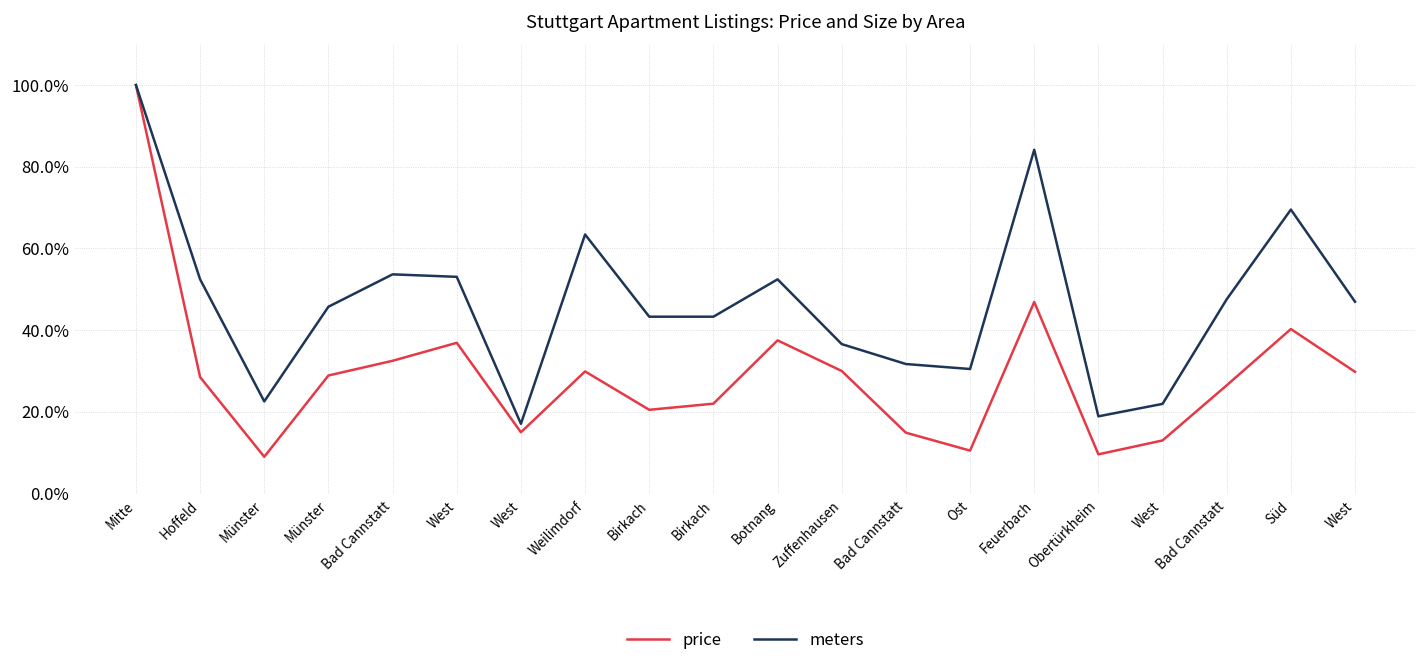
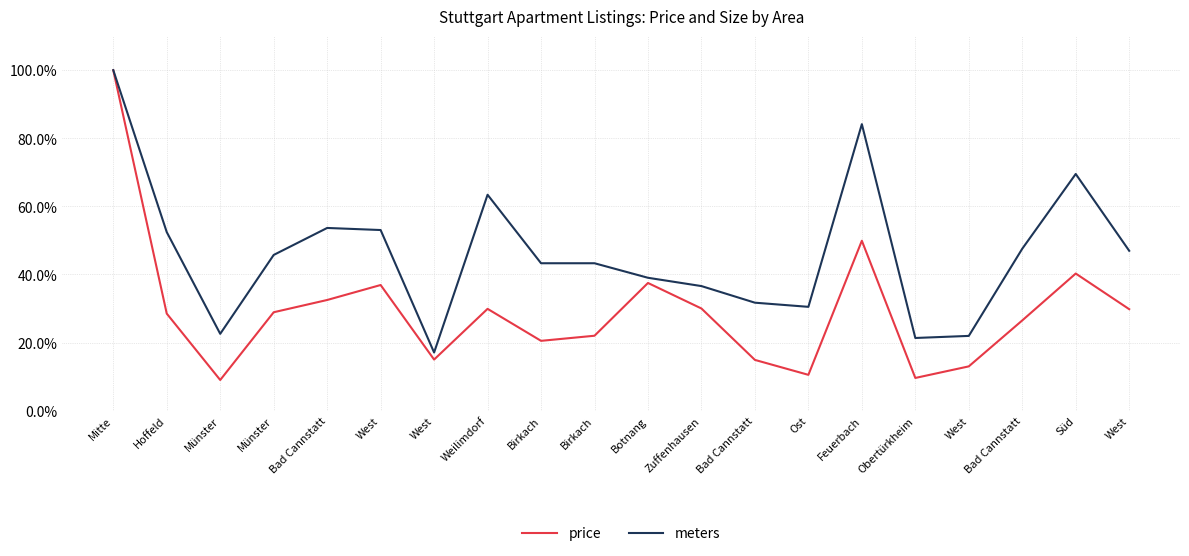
meters, Botnang: 52% -> 39%
price, Feuerbach: 47% -> 50%
meters, Obertürkheim: 19% -> 21%
